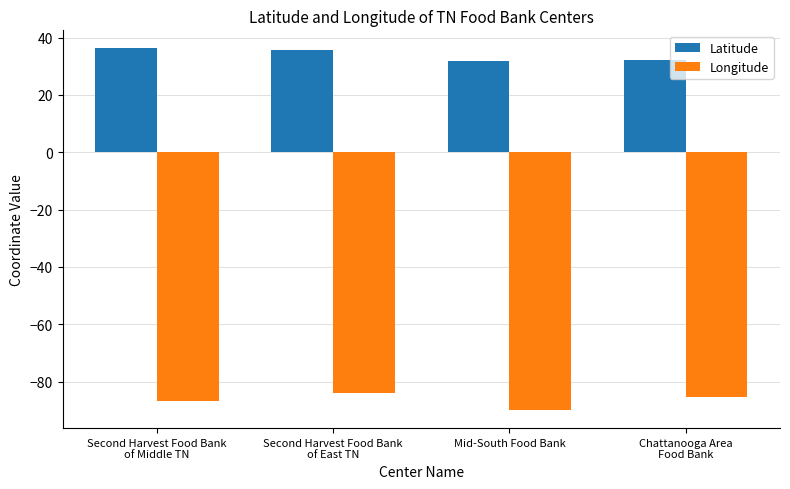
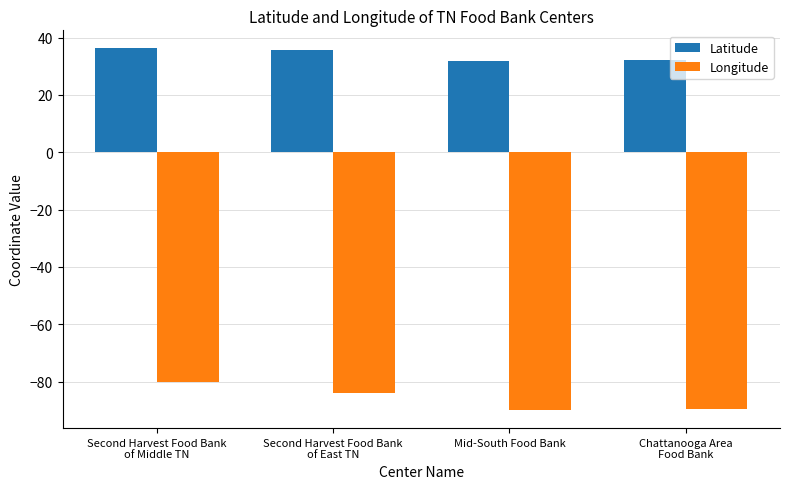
Longitude, Second Harvest Food Bank of Middle TN: -87 -> -80
Longitude, Chattanooga Area Food Bank: -85 -> -89
